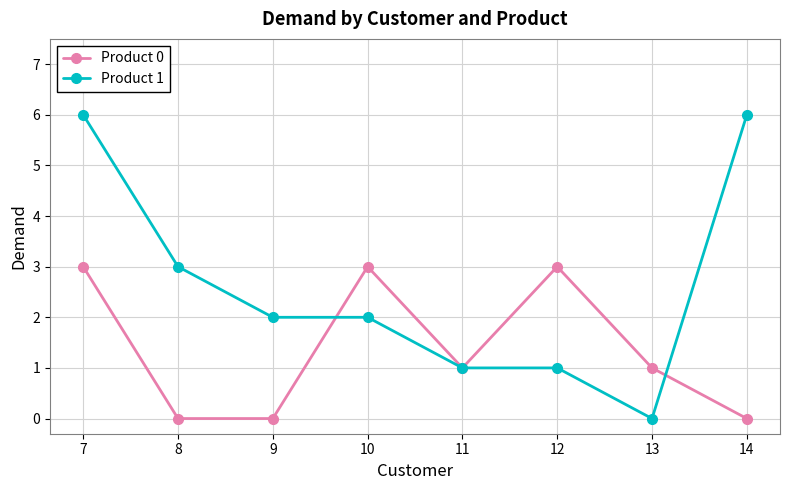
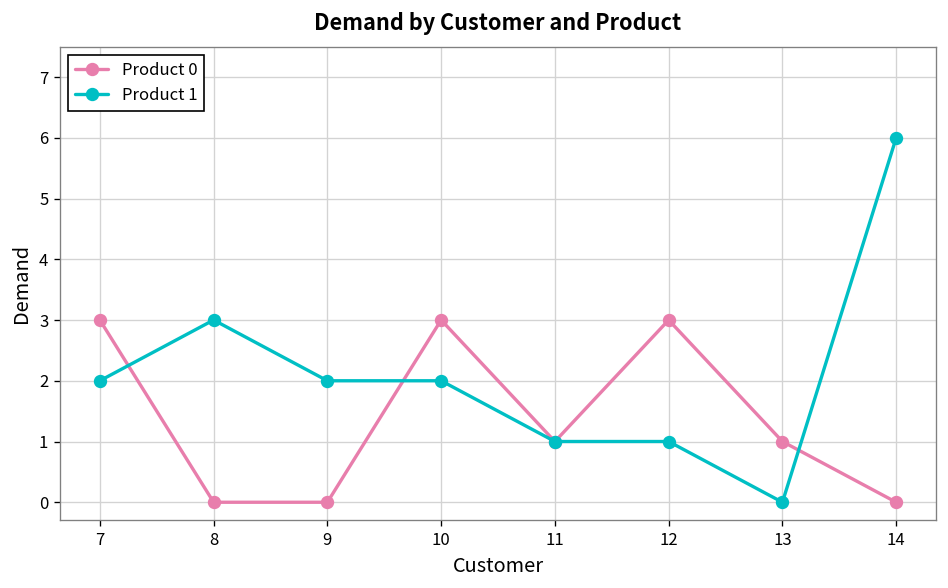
Product 1, 7: 6 -> 2
